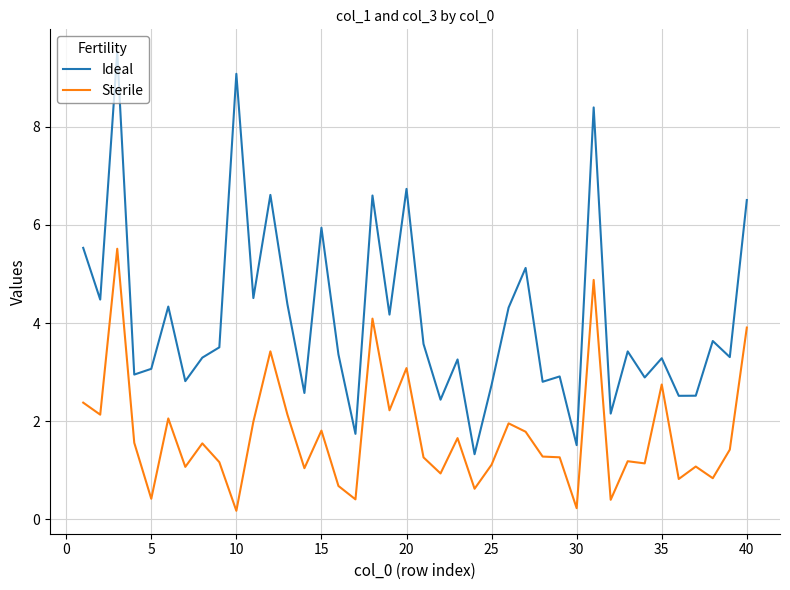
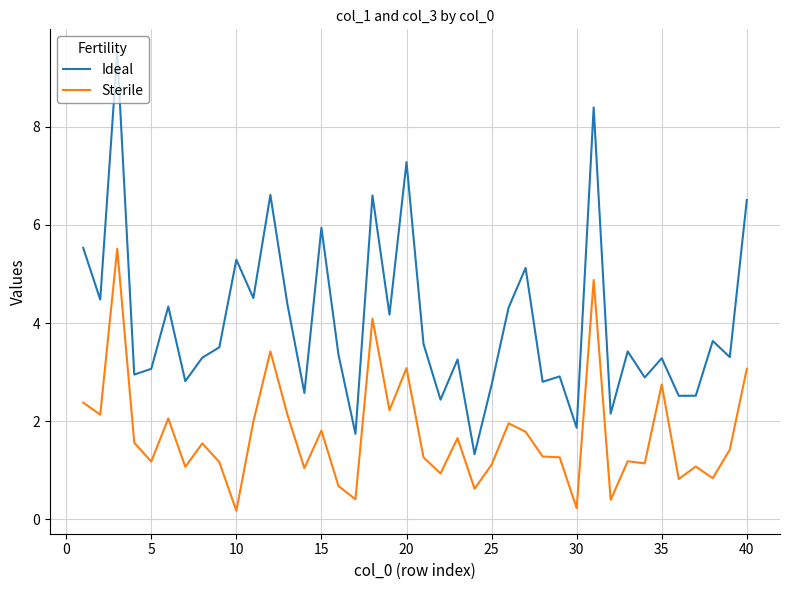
Sterile, 5: 0.4 -> 1.2
Ideal, 10: 9.1 -> 5.3
Ideal, 20: 6.7 -> 7.3
Ideal, 30: 1.5 -> 1.9
Sterile, 40: 3.9 -> 3.1
